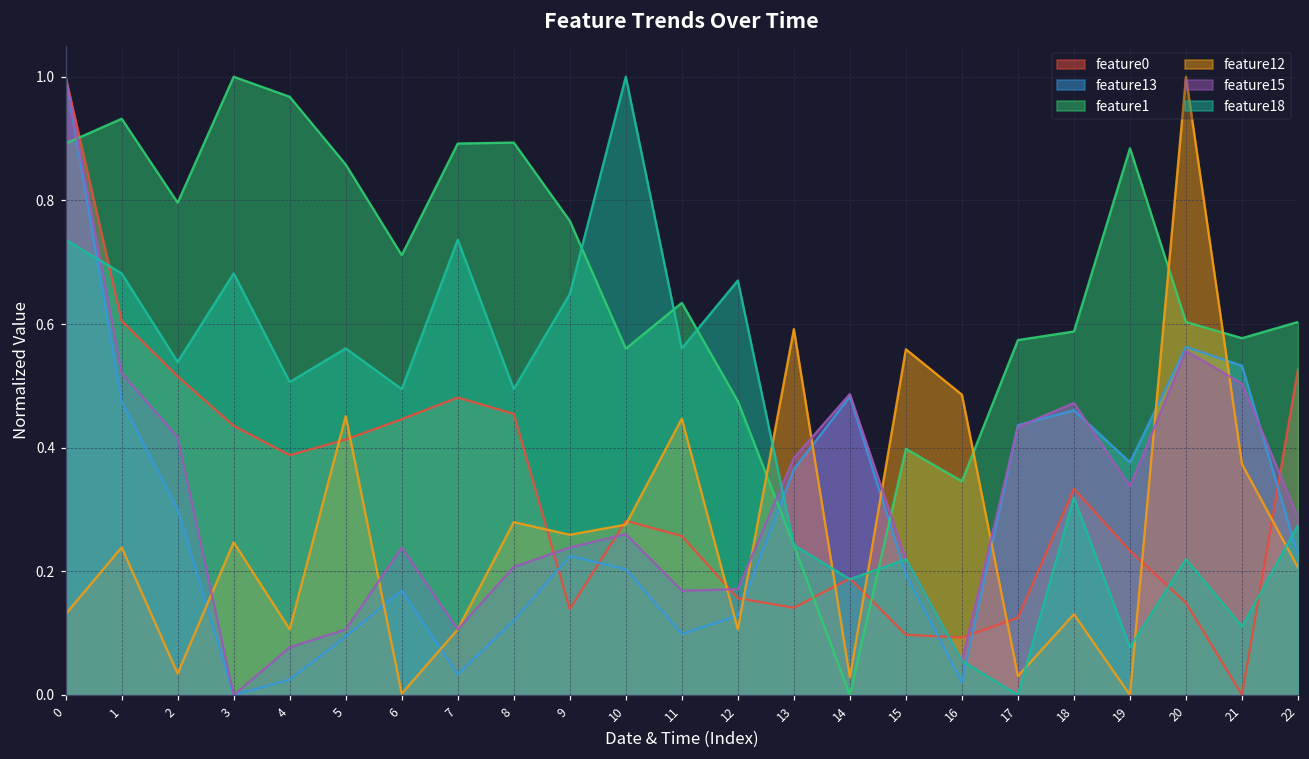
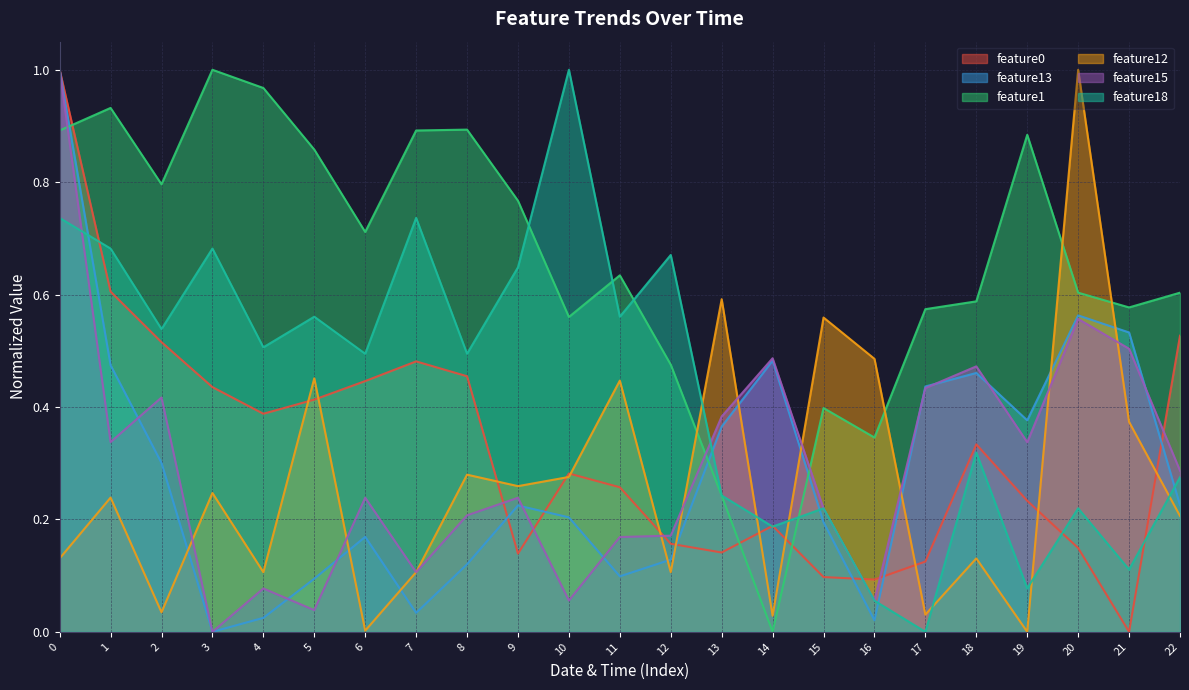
feature15, 1: 0.52 -> 0.34
feature15, 5: 0.11 -> 0.04
feature15, 10: 0.26 -> 0.06
